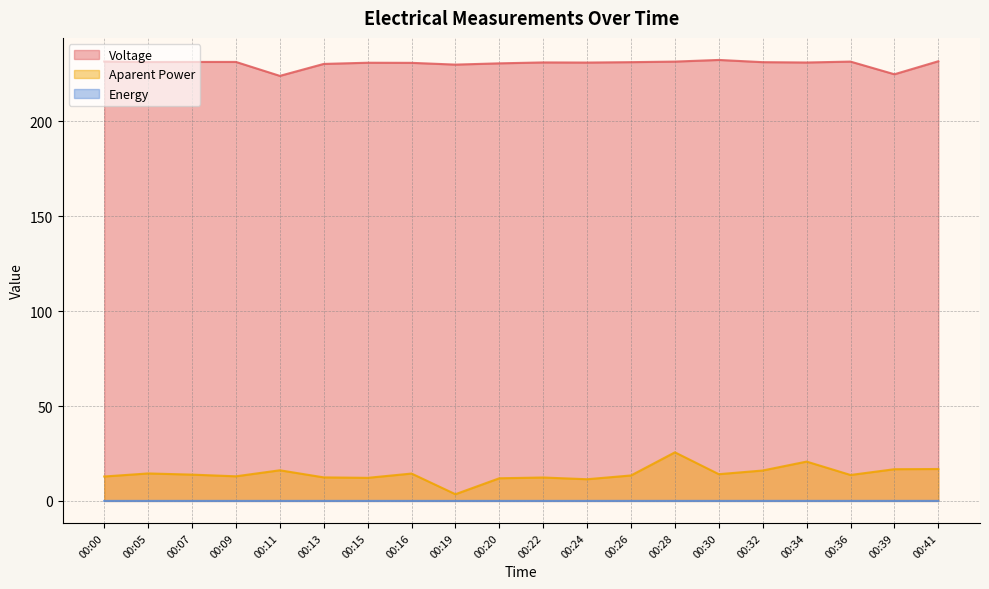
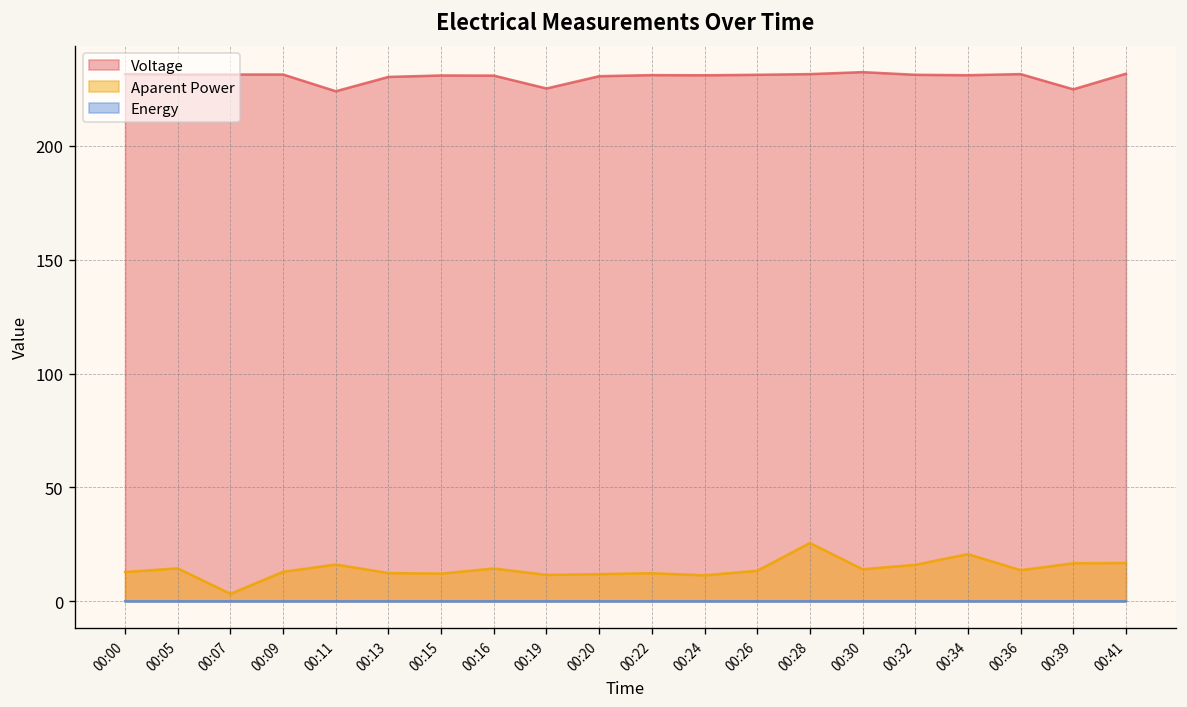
Aparent Power, 00:07: 14 -> 3
Voltage, 00:19: 230 -> 225
Aparent Power, 00:19: 4 -> 12
